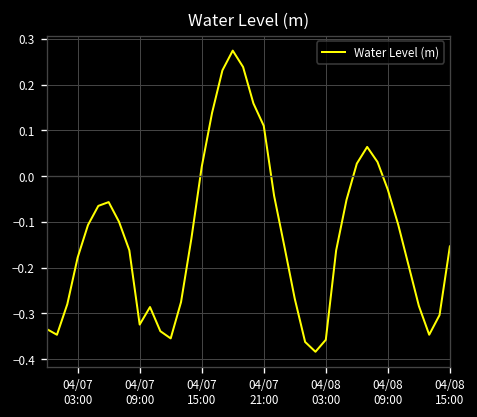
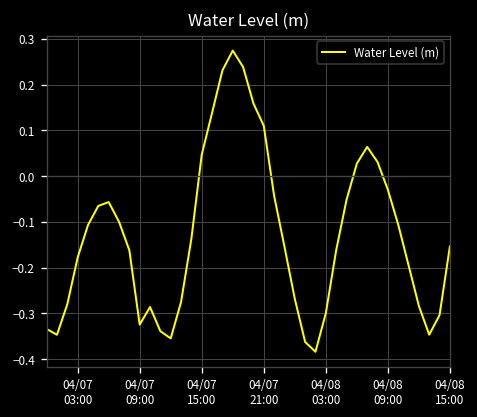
04/07 15:00: 0.02 -> 0.05
04/08 03:00: -0.36 -> -0.30
